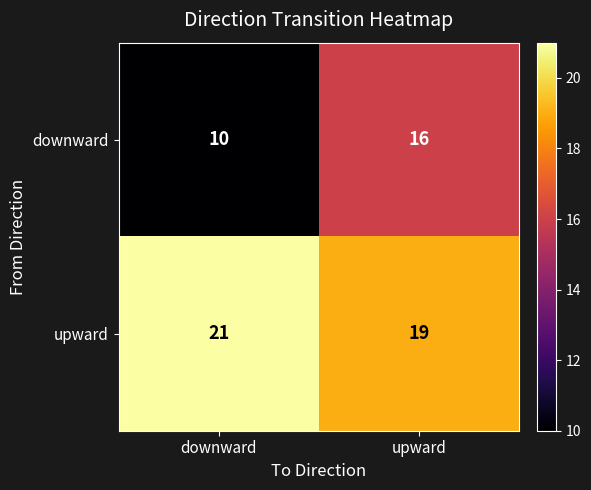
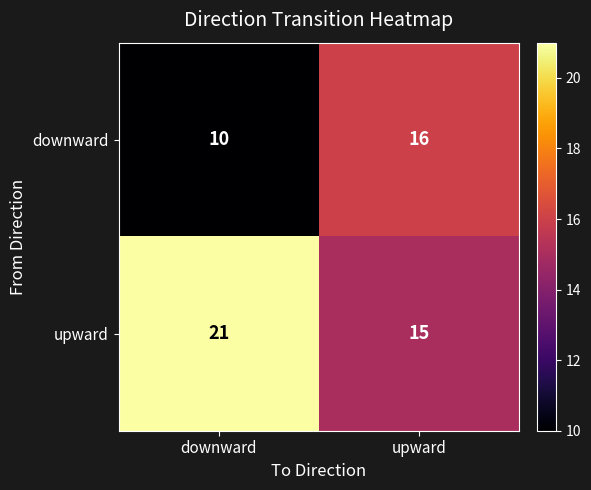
upward, upward: 19 -> 15
